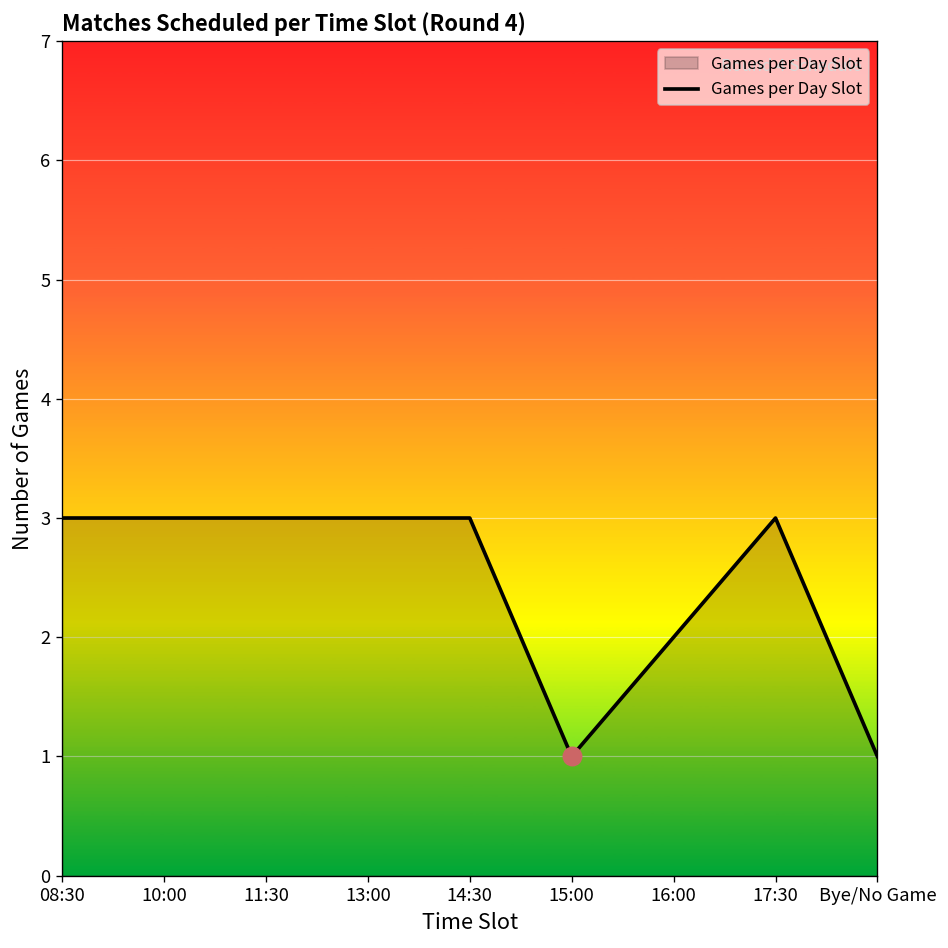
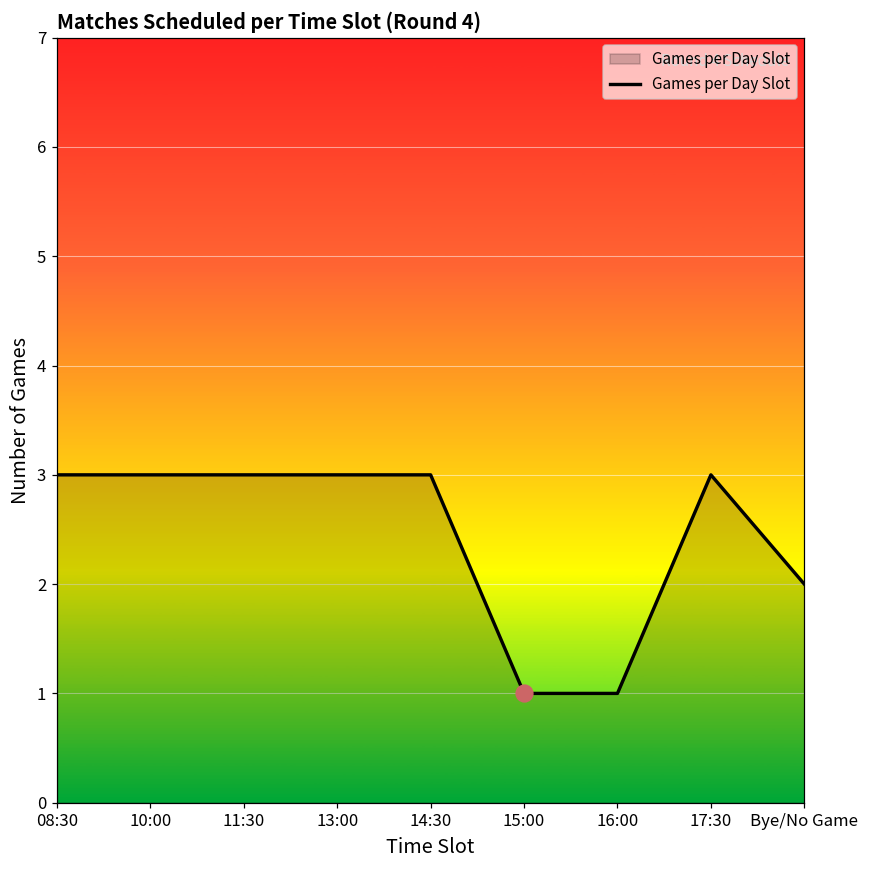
Games per Day Slot, 16:00: 2 -> 1
Games per Day Slot, Bye/No Game: 1 -> 2
